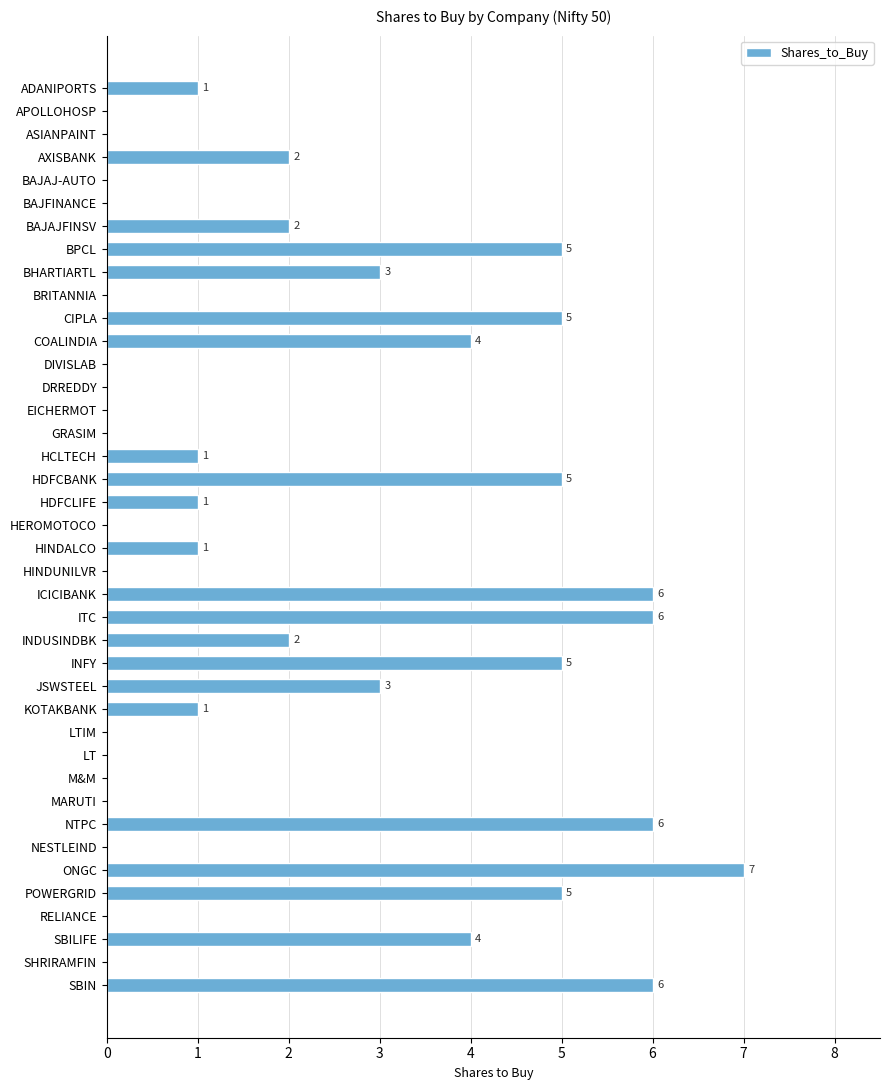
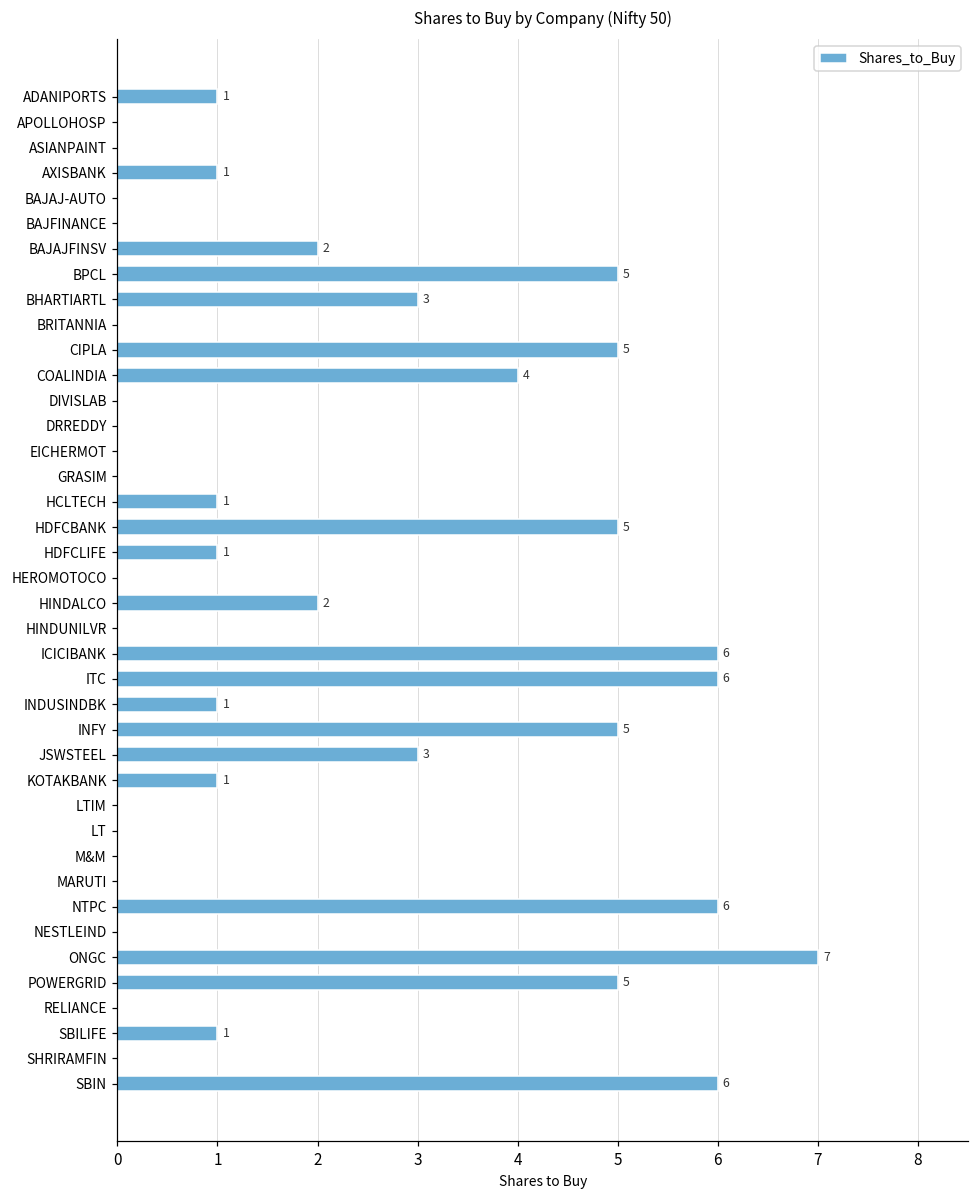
AXISBANK: 2 -> 1
HINDALCO: 1 -> 2
INDUSINDBK: 2 -> 1
SBILIFE: 4 -> 1
